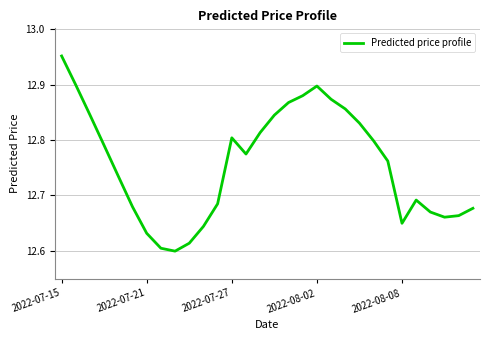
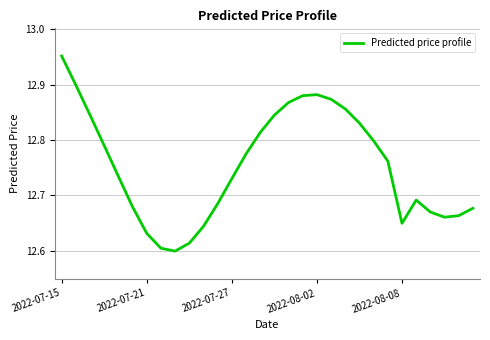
2022-07-27: 12.80 -> 12.73
2022-08-02: 12.90 -> 12.88
